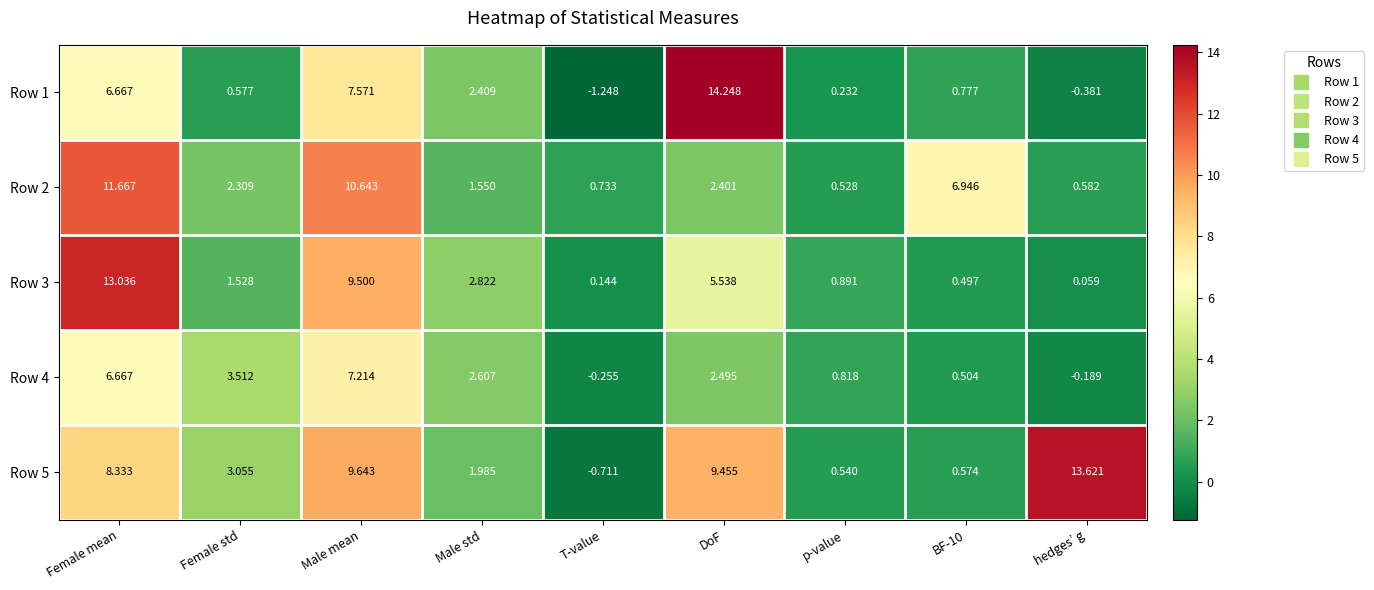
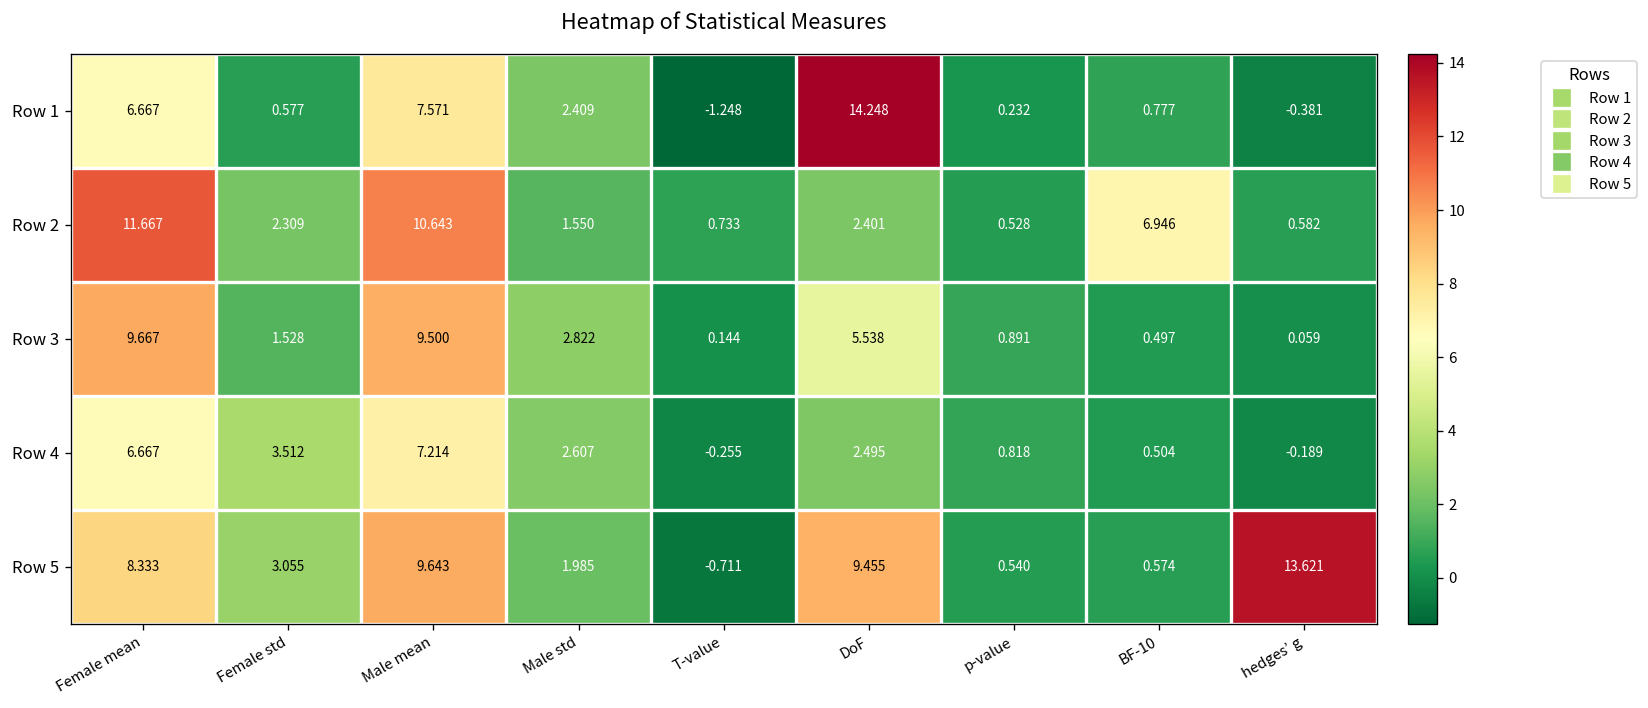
Row 3, Female mean: 13.036 -> 9.667
